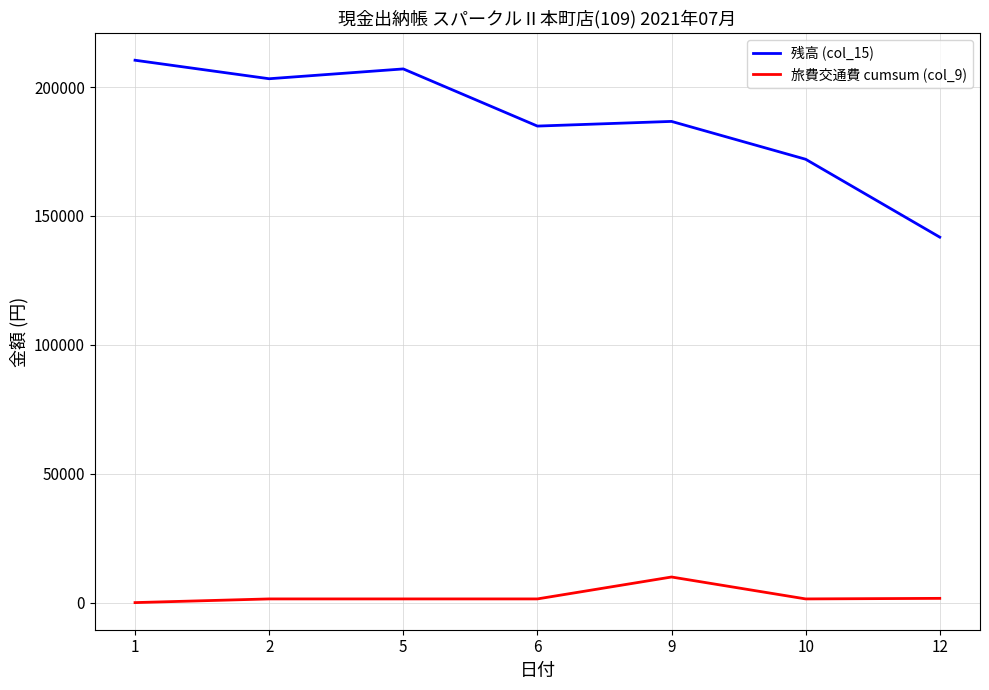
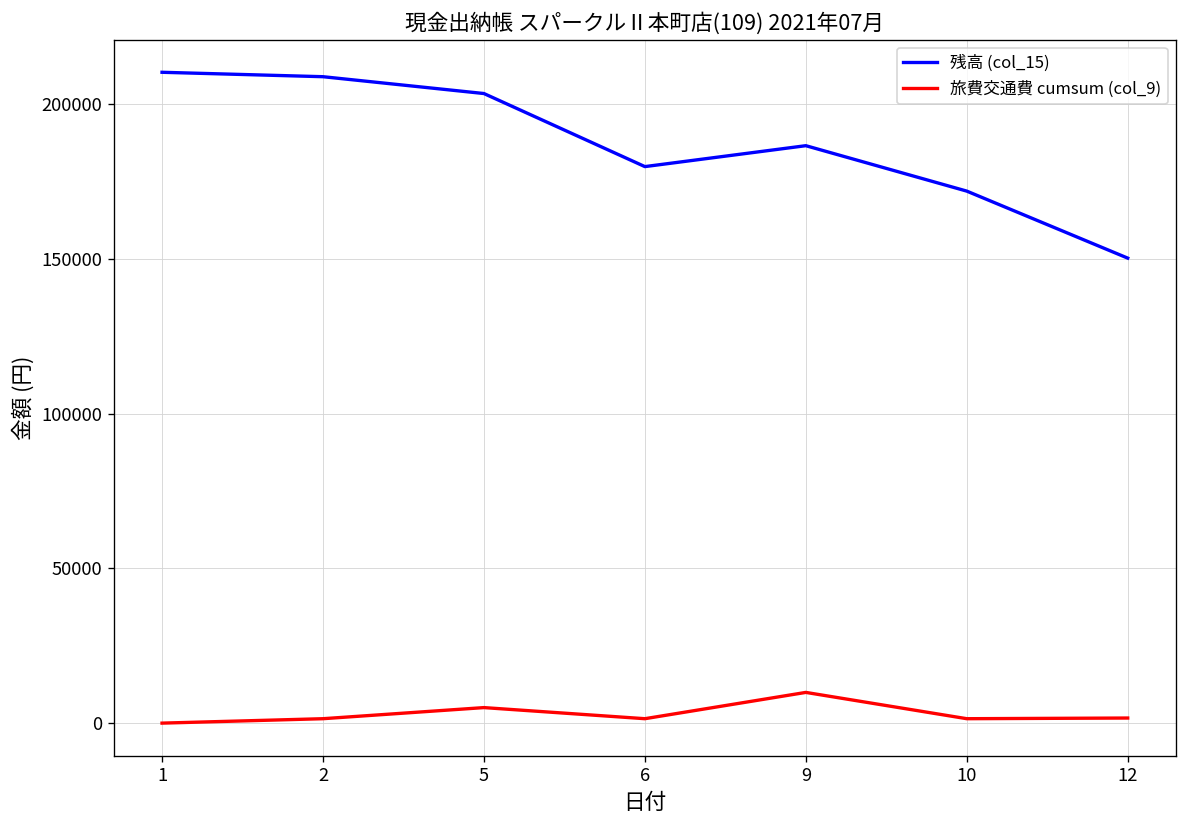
残高 (col_15), 2: 203000 -> 209000
残高 (col_15), 5: 207000 -> 204000
旅費交通費 cumsum (col_9), 5: 1000 -> 5000
残高 (col_15), 6: 185000 -> 180000
残高 (col_15), 12: 142000 -> 150000
